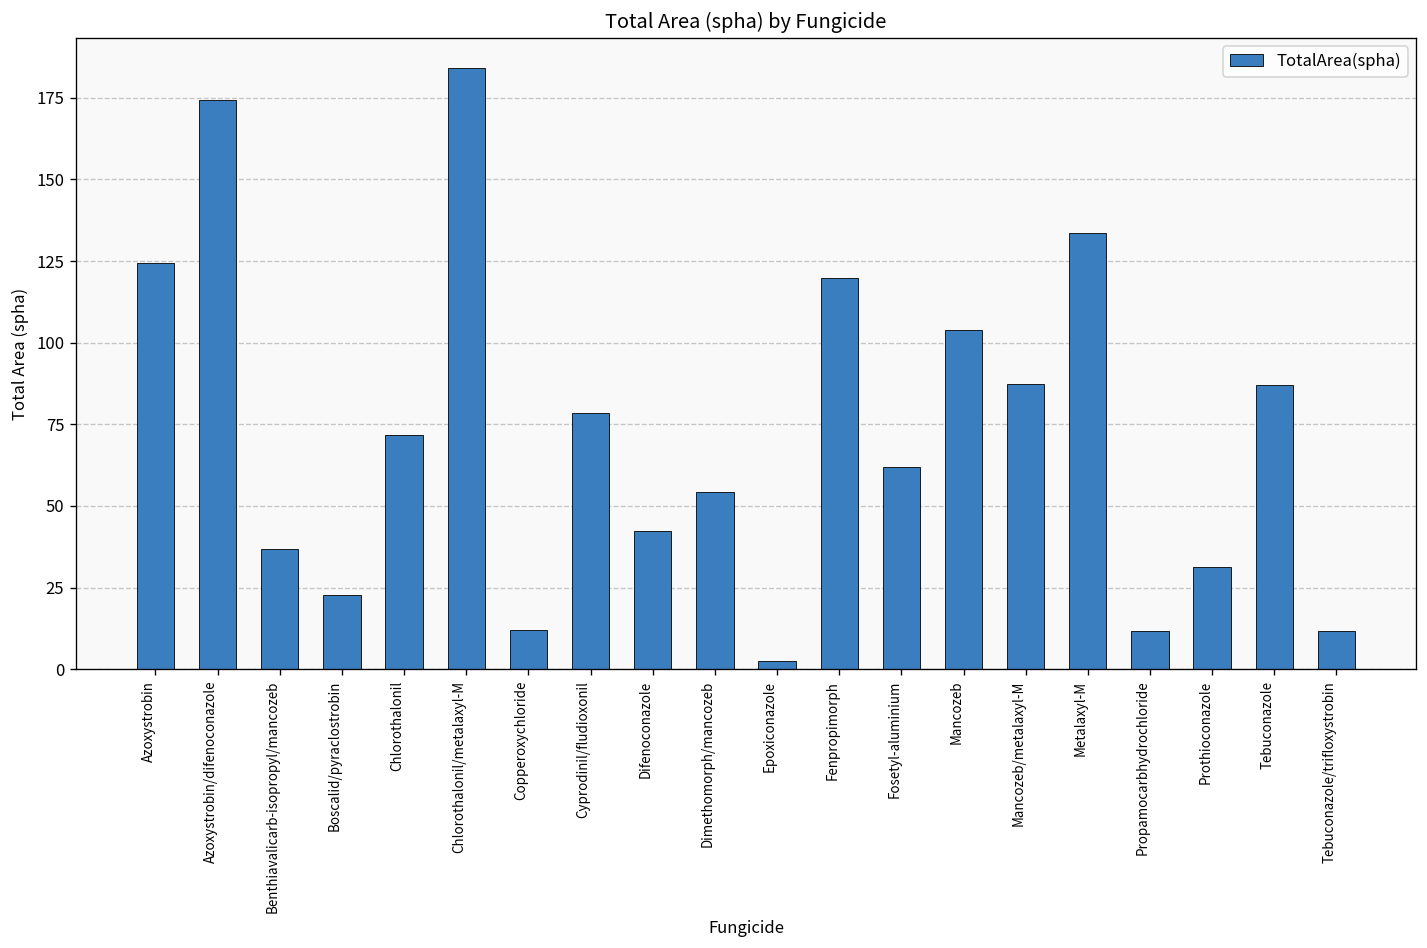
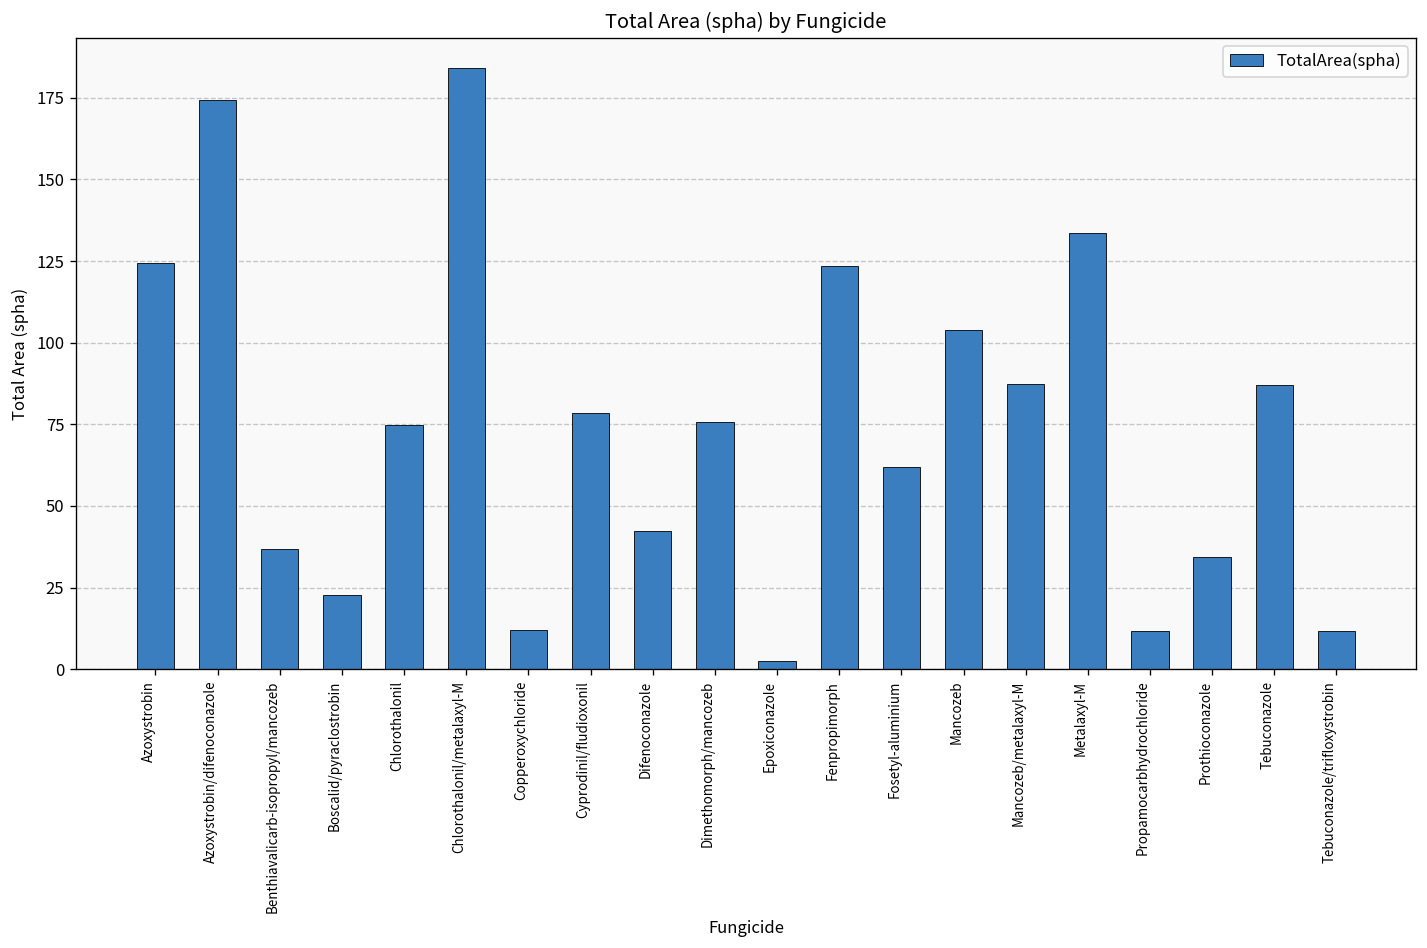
Chlorothalonil: 72 -> 75
Dimethomorph/mancozeb: 54 -> 76
Fenpropimorph: 120 -> 124
Prothioconazole: 31 -> 34
